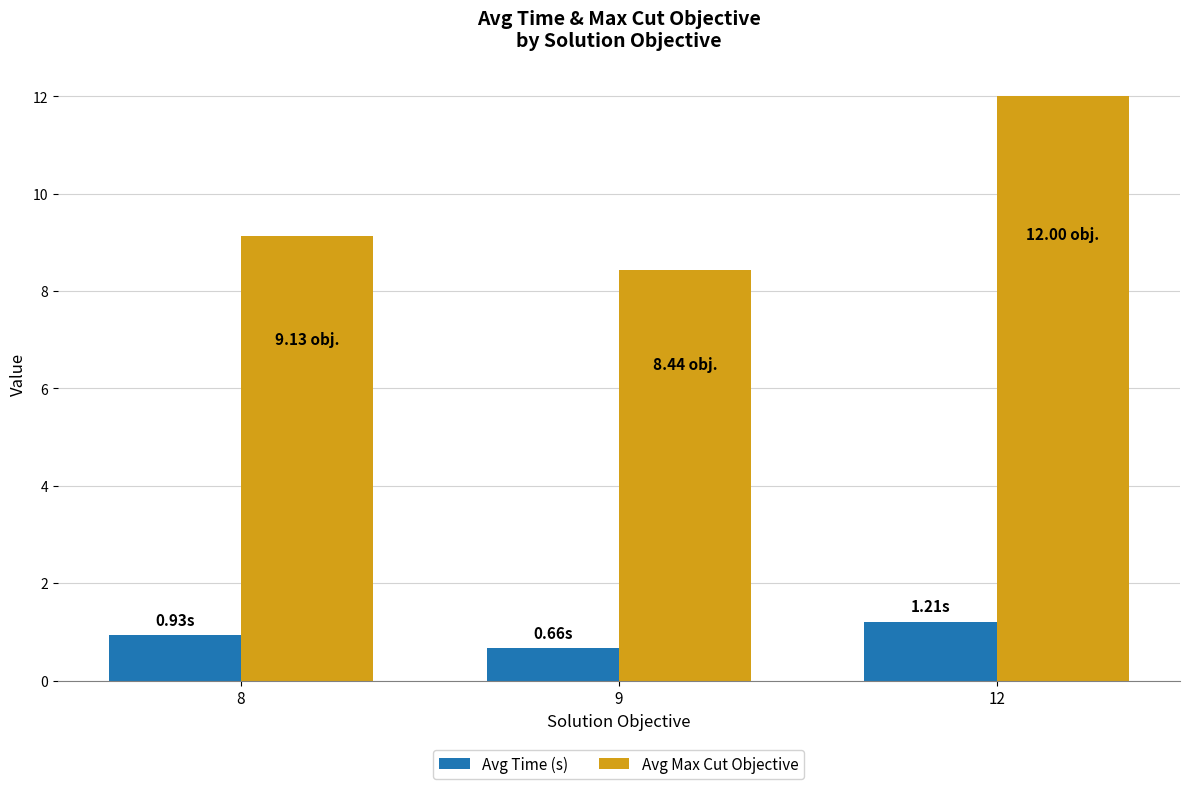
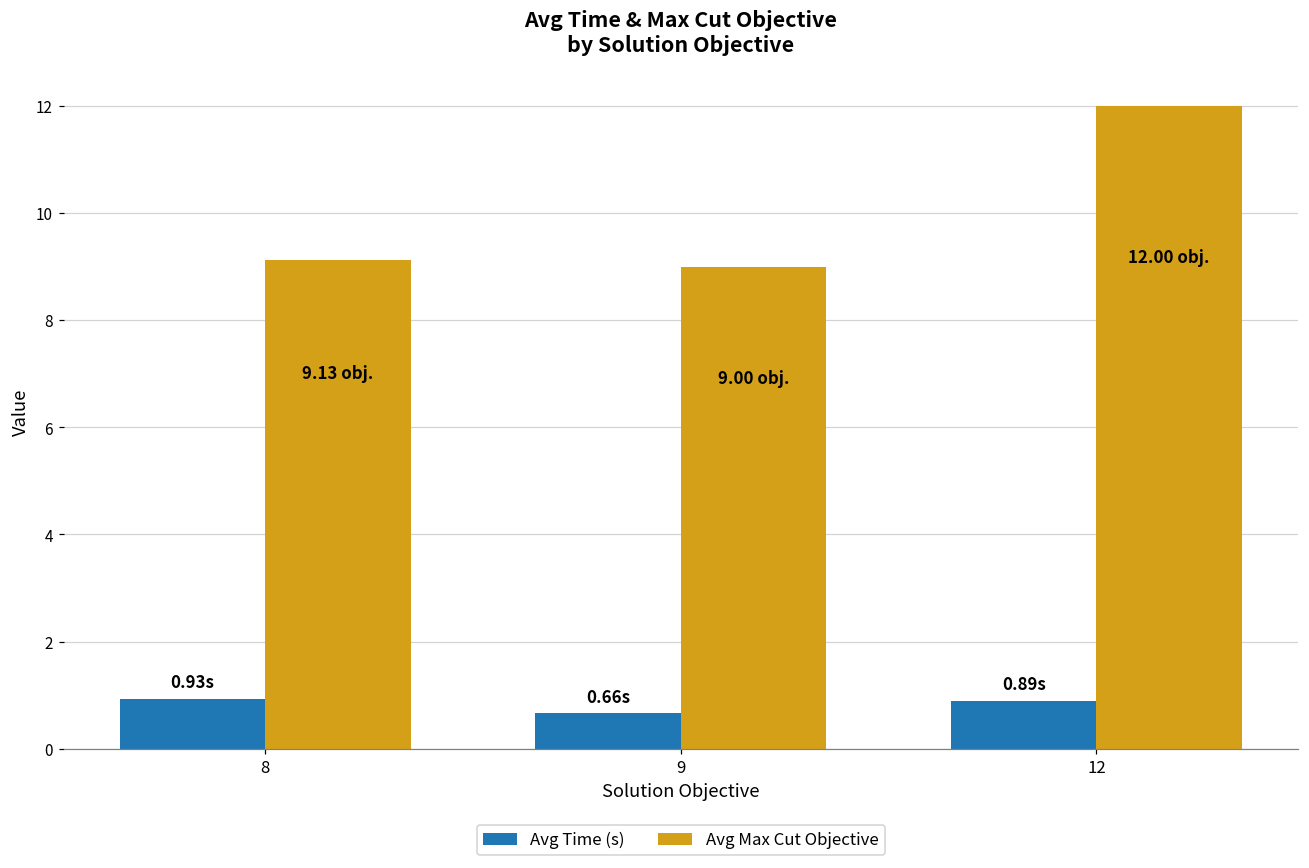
Avg Max Cut Objective, 9: 8.44 -> 9.00
Avg Time (s), 12: 1.21s -> 0.89s
